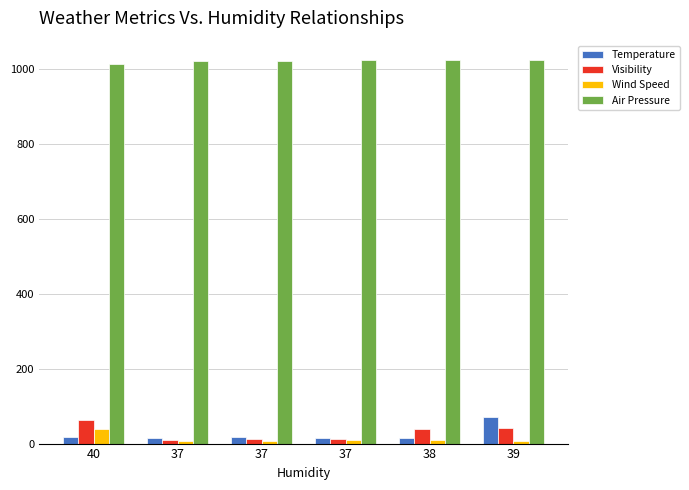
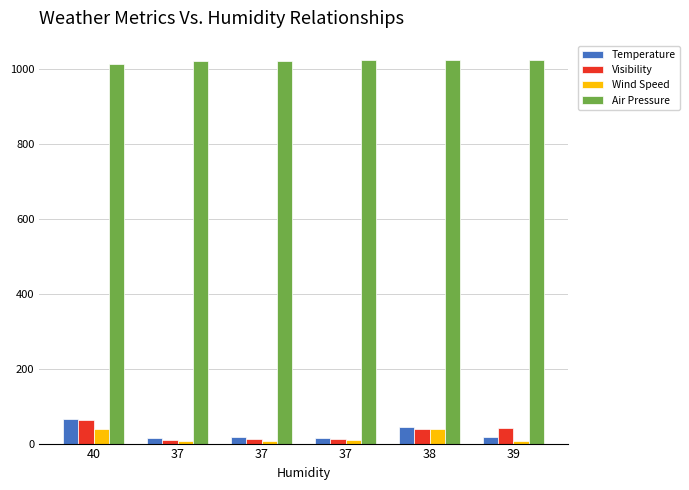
Temperature, 40: 20 -> 70
Temperature, 38: 20 -> 50
Wind Speed, 38: 10 -> 40
Temperature, 39: 70 -> 20
